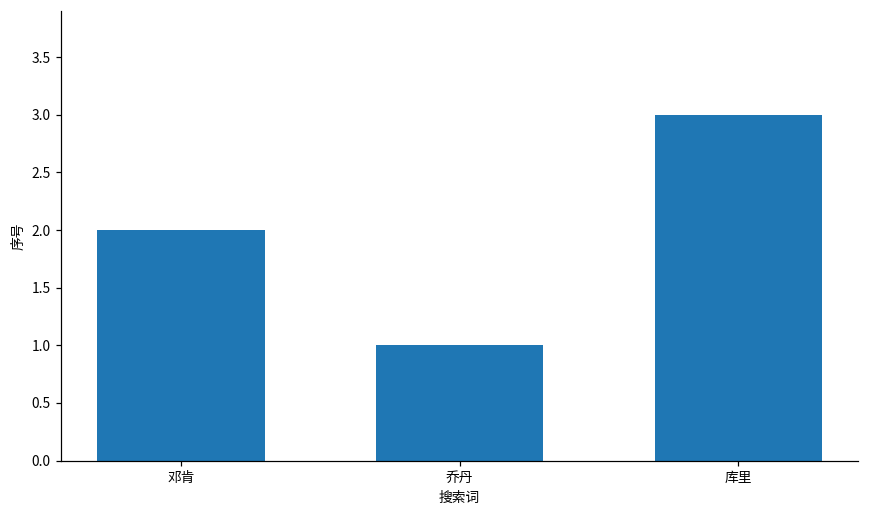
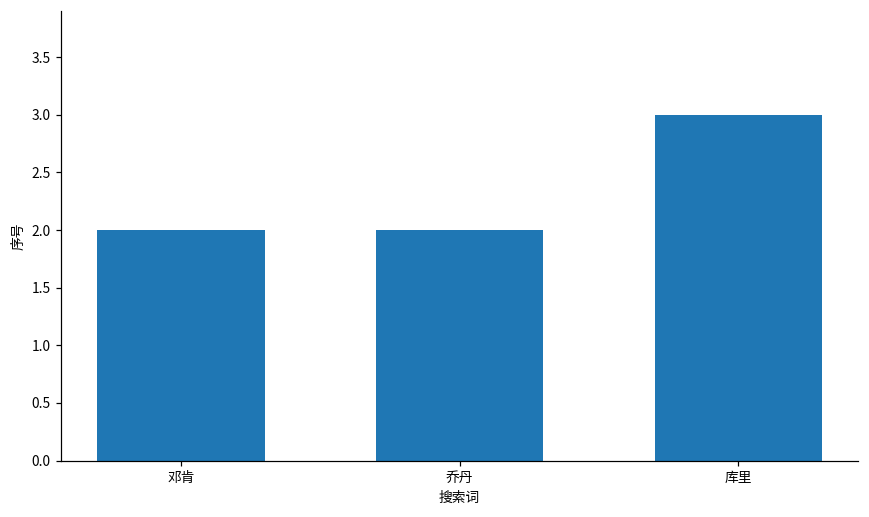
乔丹: 1 -> 2
